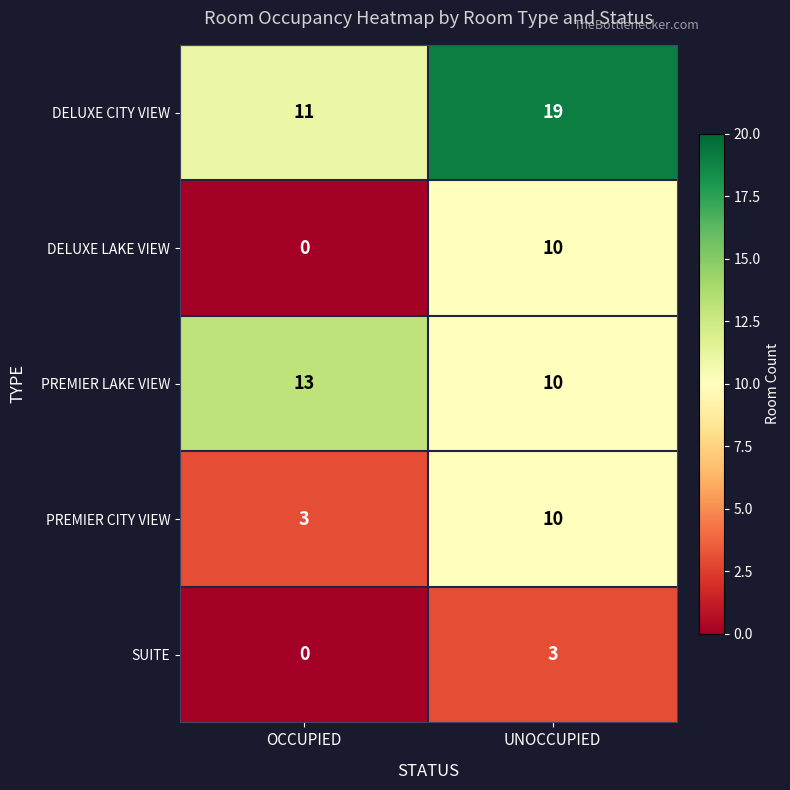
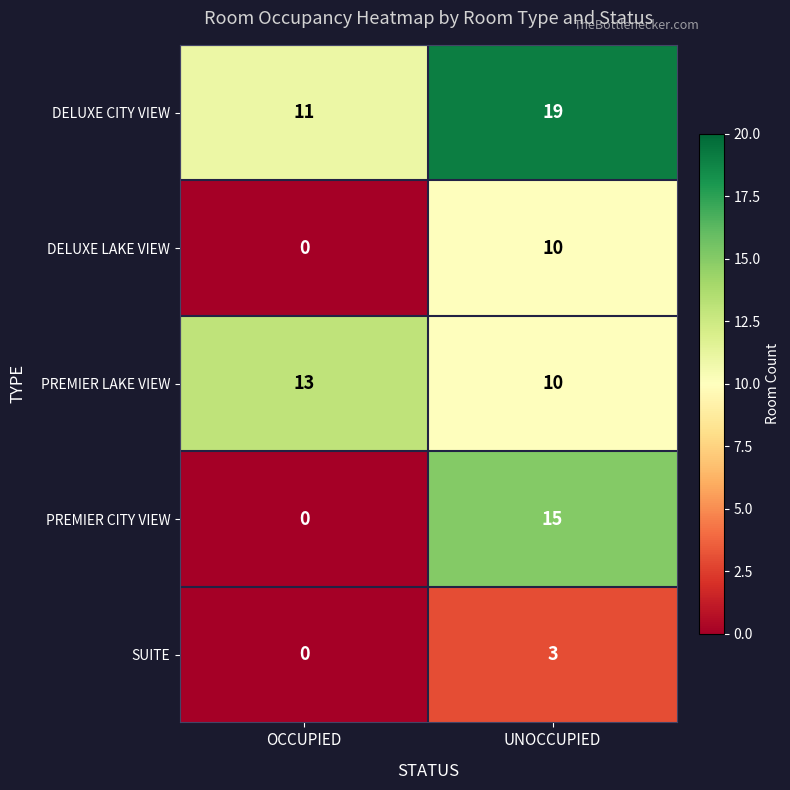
PREMIER CITY VIEW, OCCUPIED: 3 -> 0
PREMIER CITY VIEW, UNOCCUPIED: 10 -> 15
